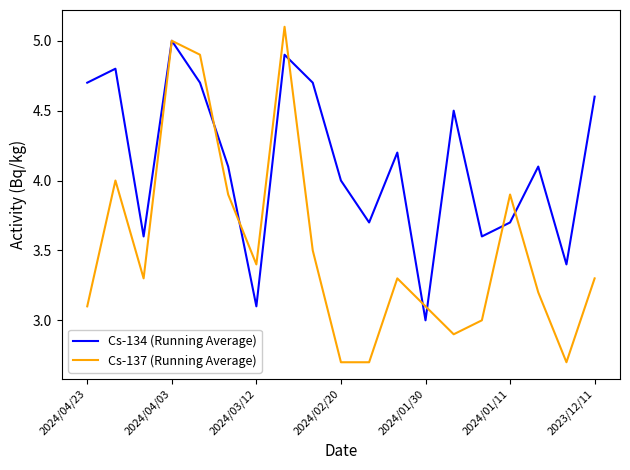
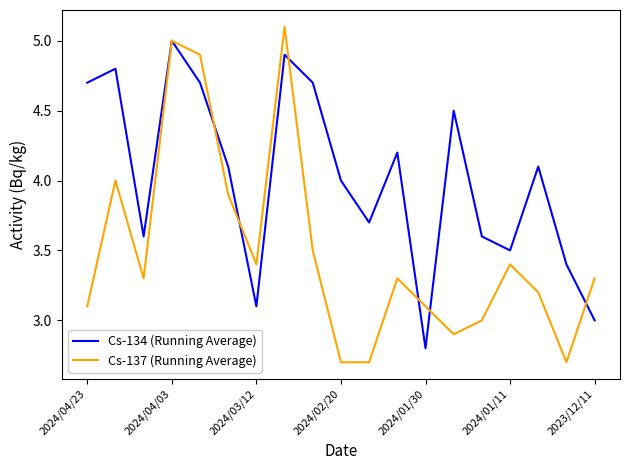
Cs-134 (Running Average), 2024/01/30: 3.0 -> 2.8
Cs-134 (Running Average), 2024/01/11: 3.7 -> 3.5
Cs-137 (Running Average), 2024/01/11: 3.9 -> 3.4
Cs-134 (Running Average), 2023/12/11: 4.6 -> 3.0
